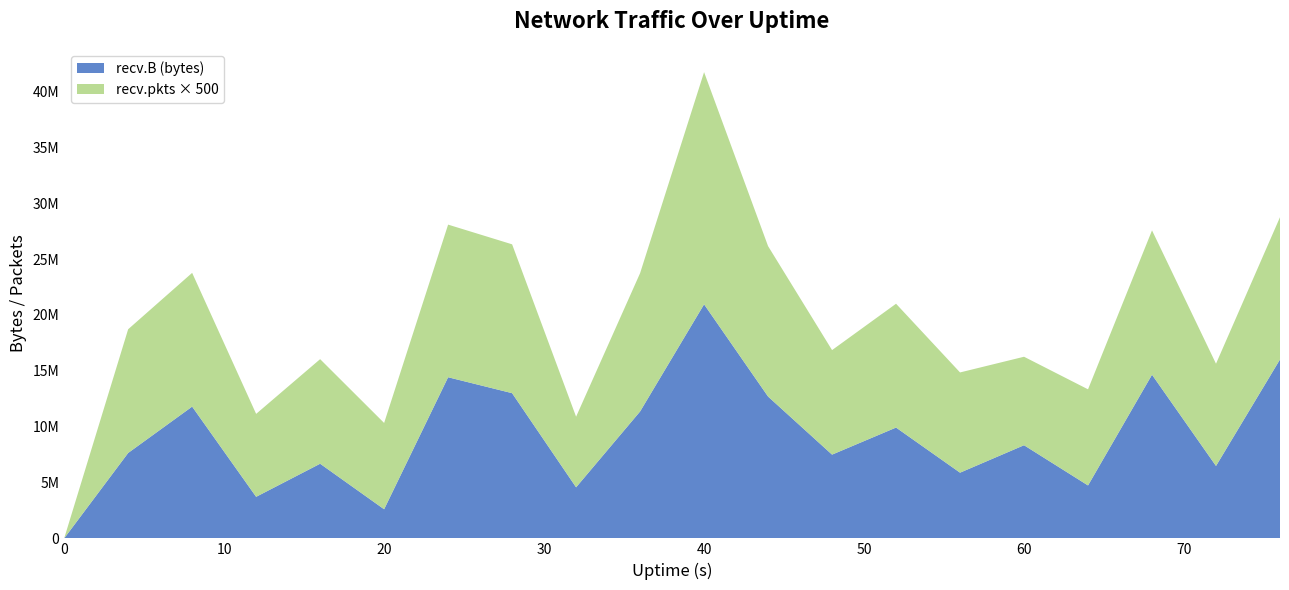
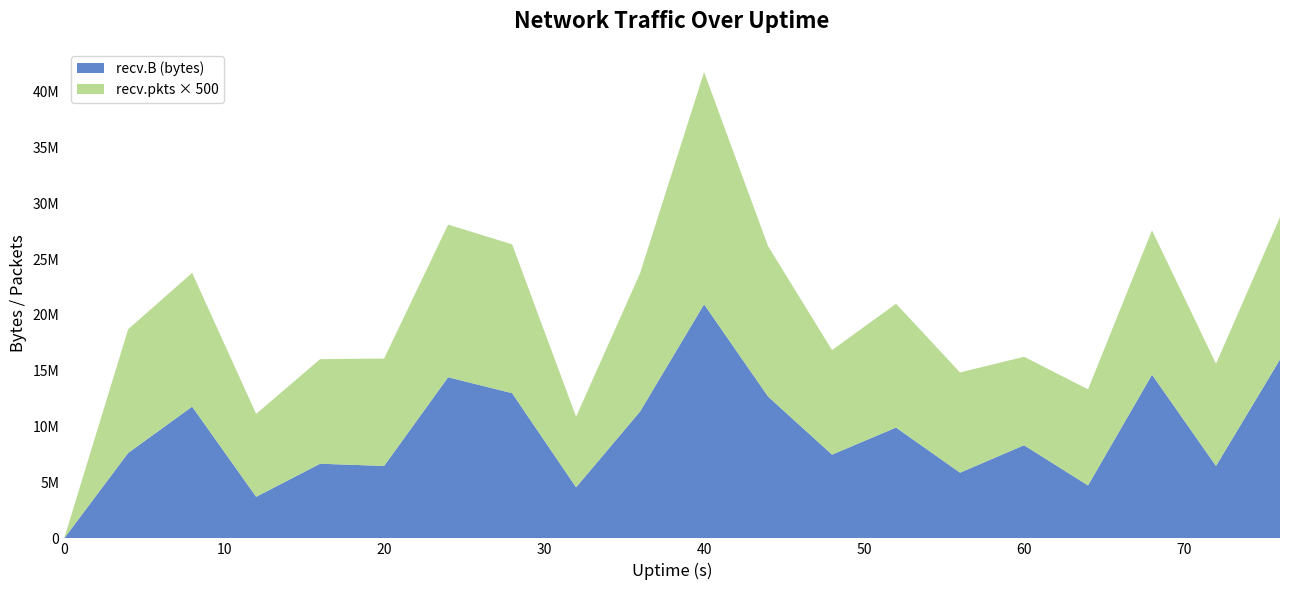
recv.B (bytes), 20: 2600000 -> 6500000
recv.pkts × 500, 20: 7700000 -> 9600000
